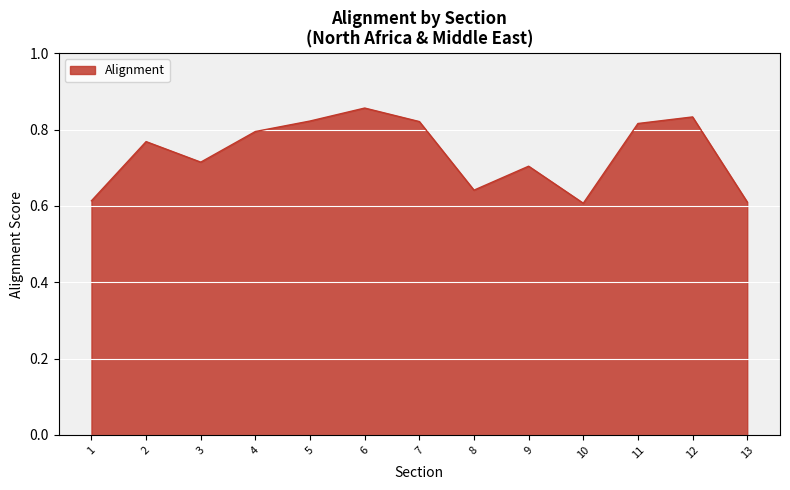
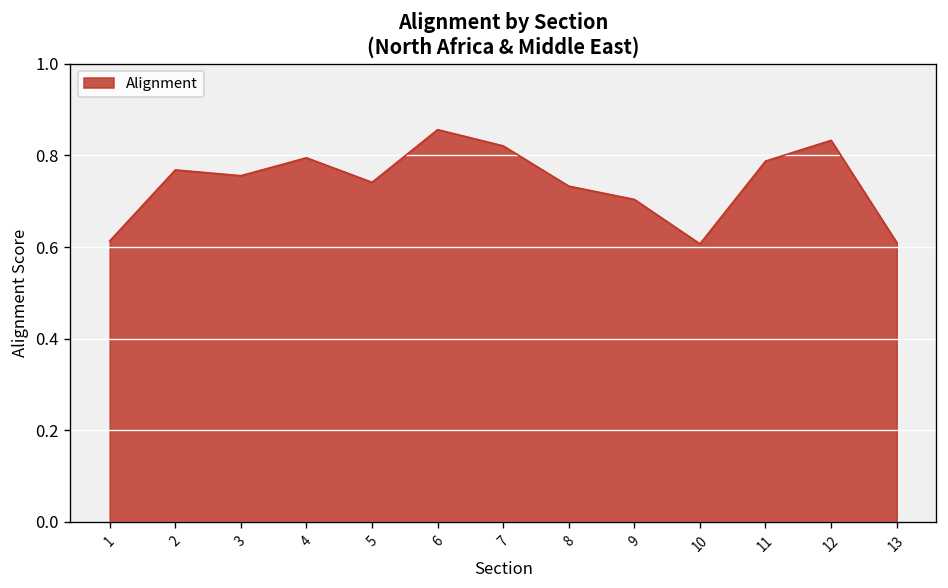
3: 0.71 -> 0.76
5: 0.82 -> 0.74
8: 0.64 -> 0.73
11: 0.82 -> 0.79
